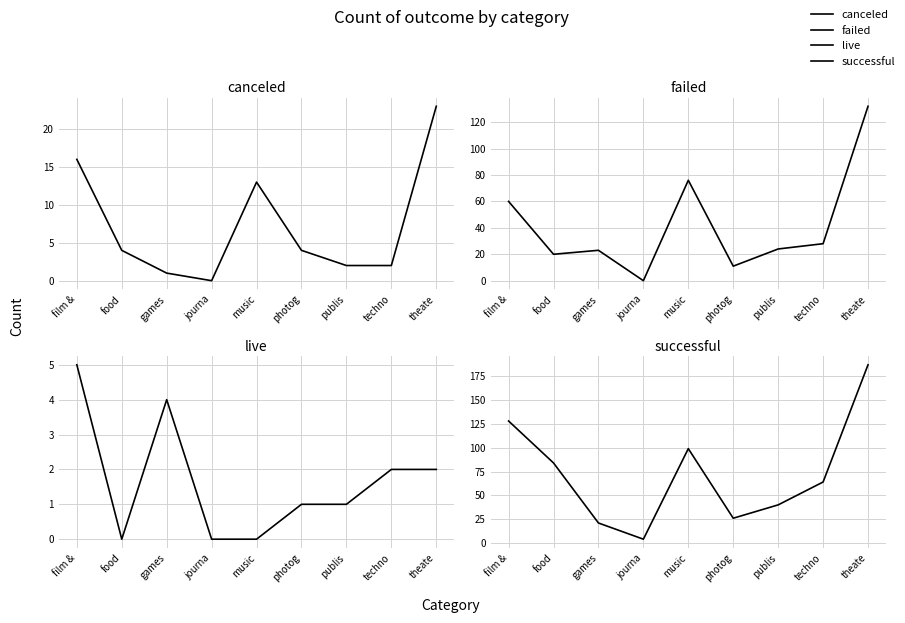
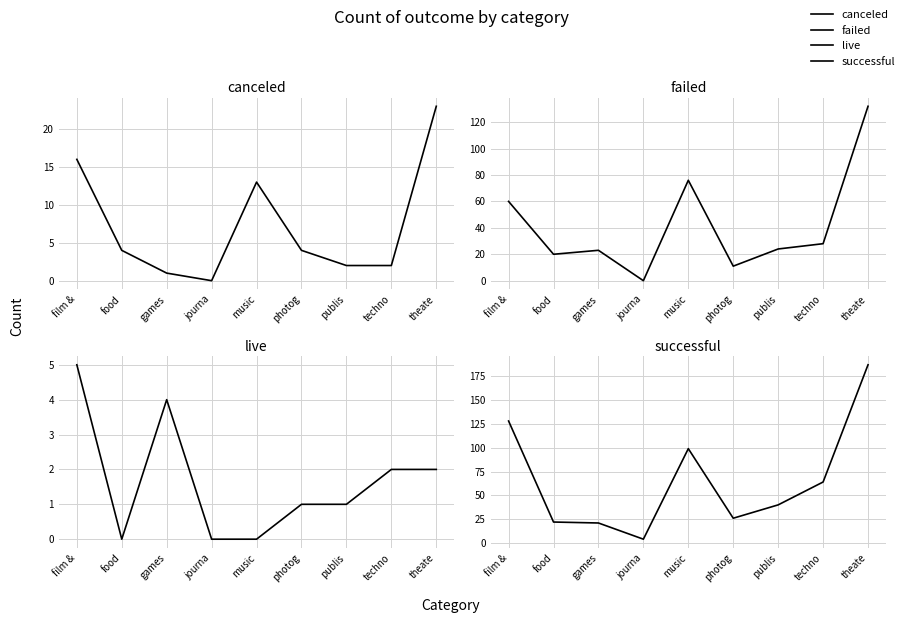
successful, food: 80 -> 20
